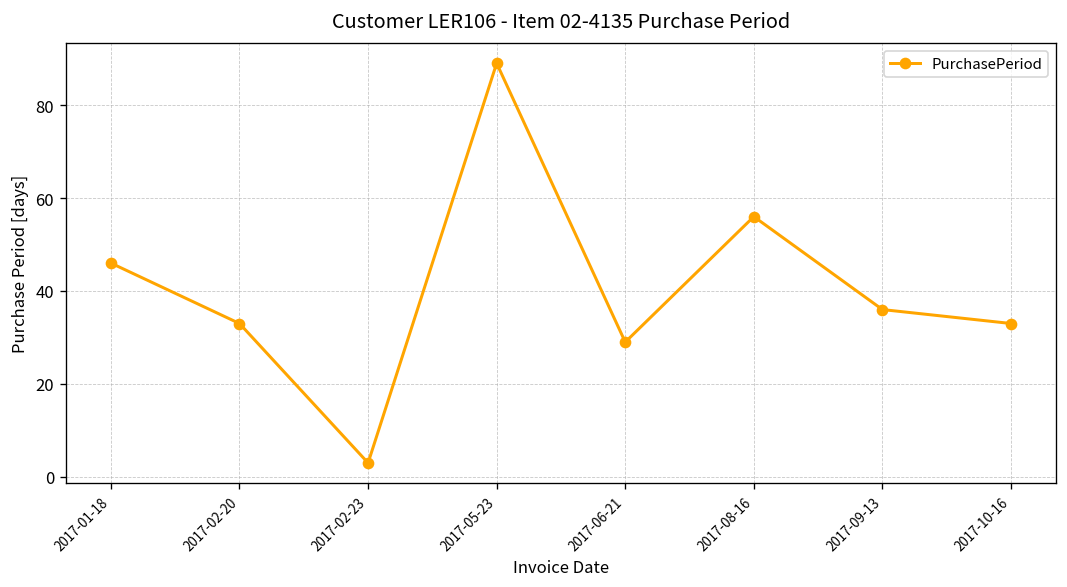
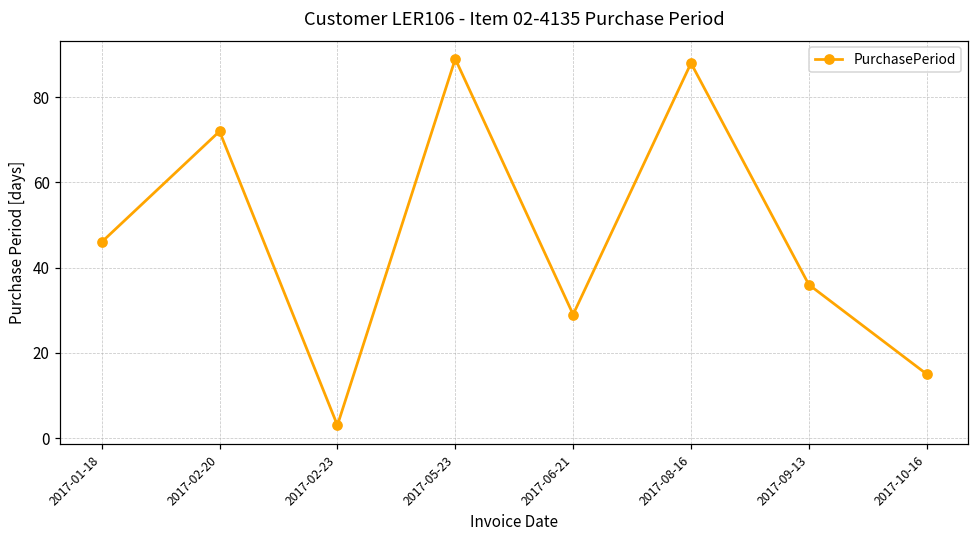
2017-02-20: 33 -> 72
2017-08-16: 56 -> 88
2017-10-16: 33 -> 15
